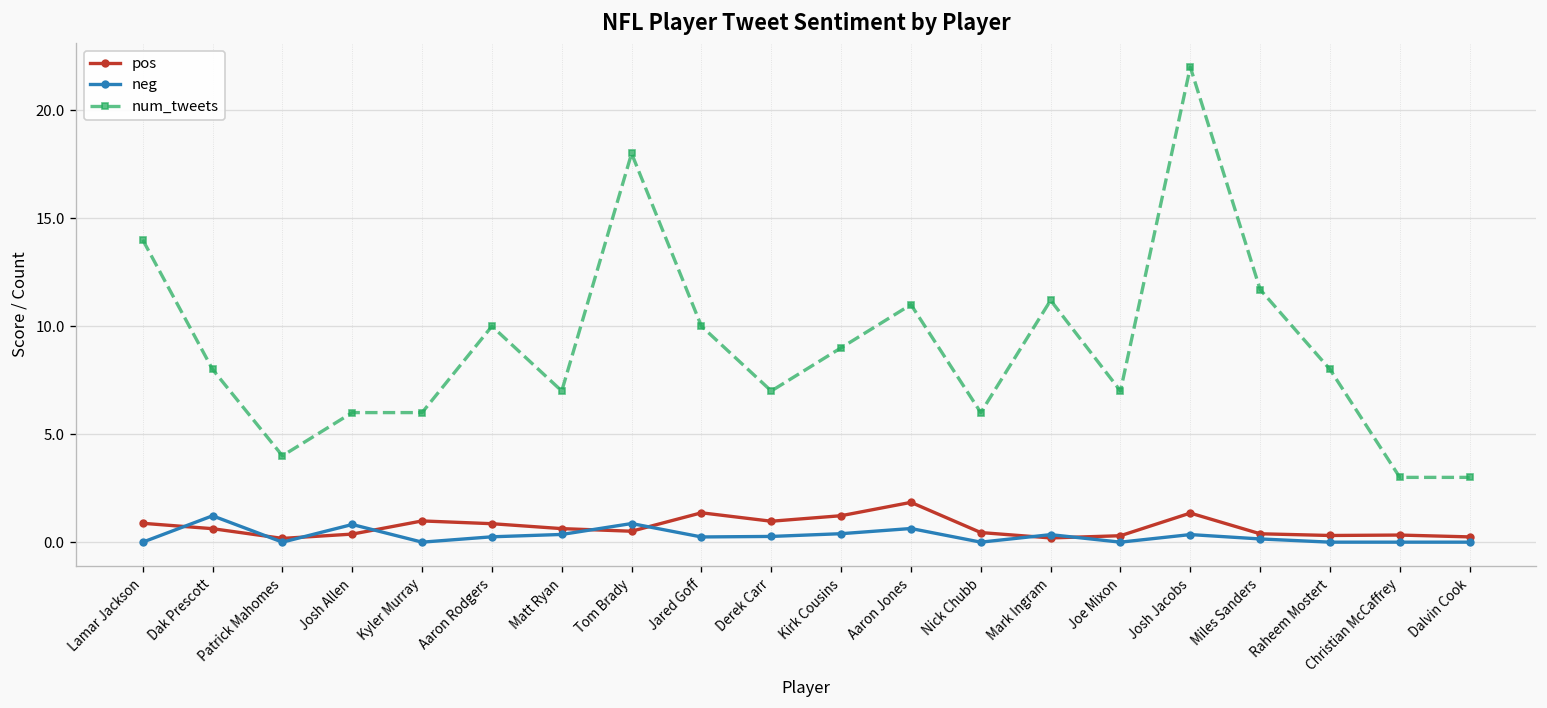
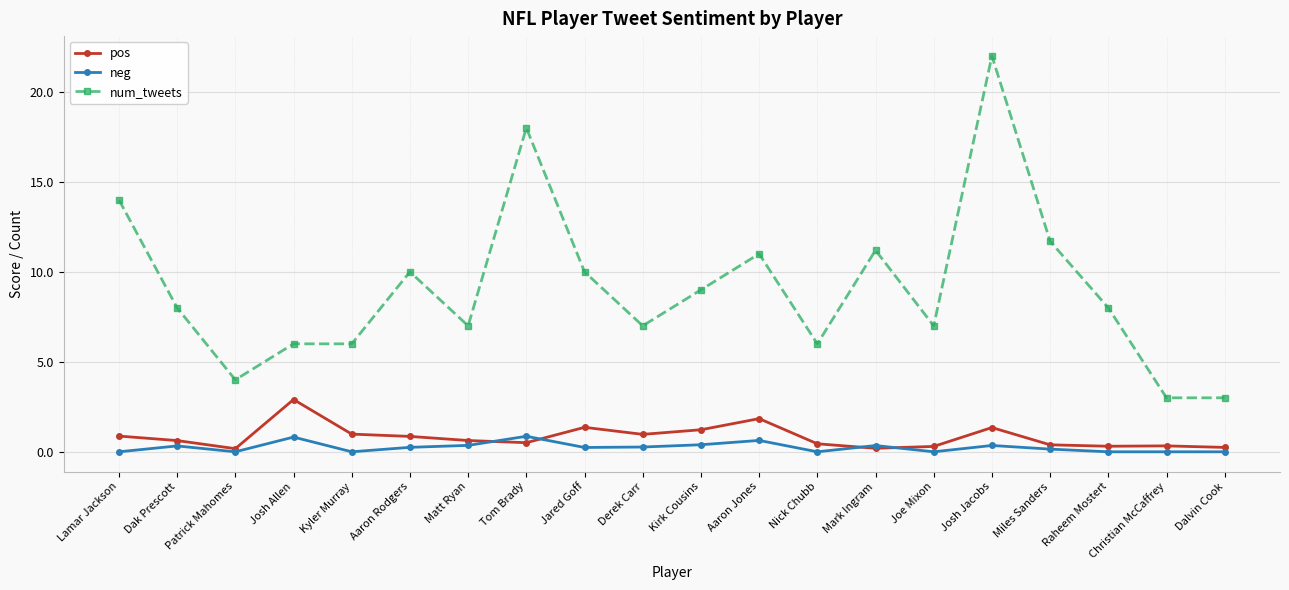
neg, Dak Prescott: 1.2 -> 0.3
pos, Josh Allen: 0.4 -> 2.9
